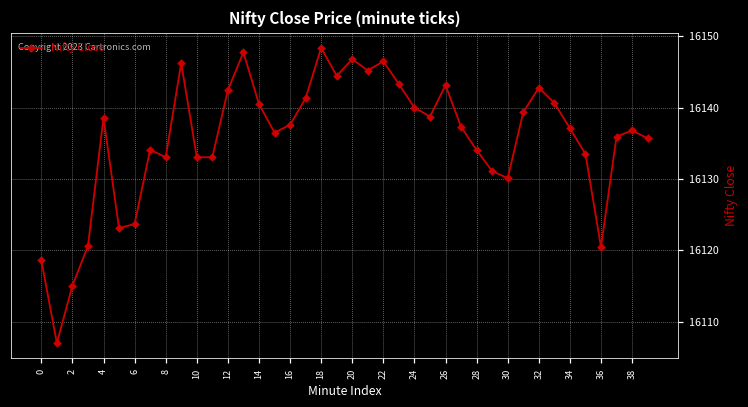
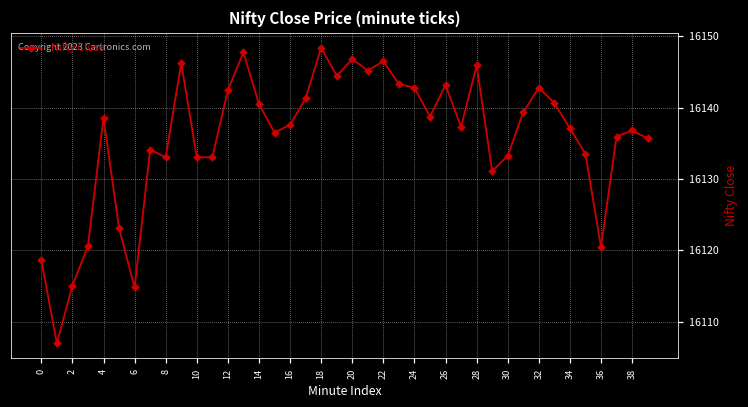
6: 16124 -> 16115
24: 16140 -> 16143
28: 16134 -> 16146
30: 16130 -> 16133
